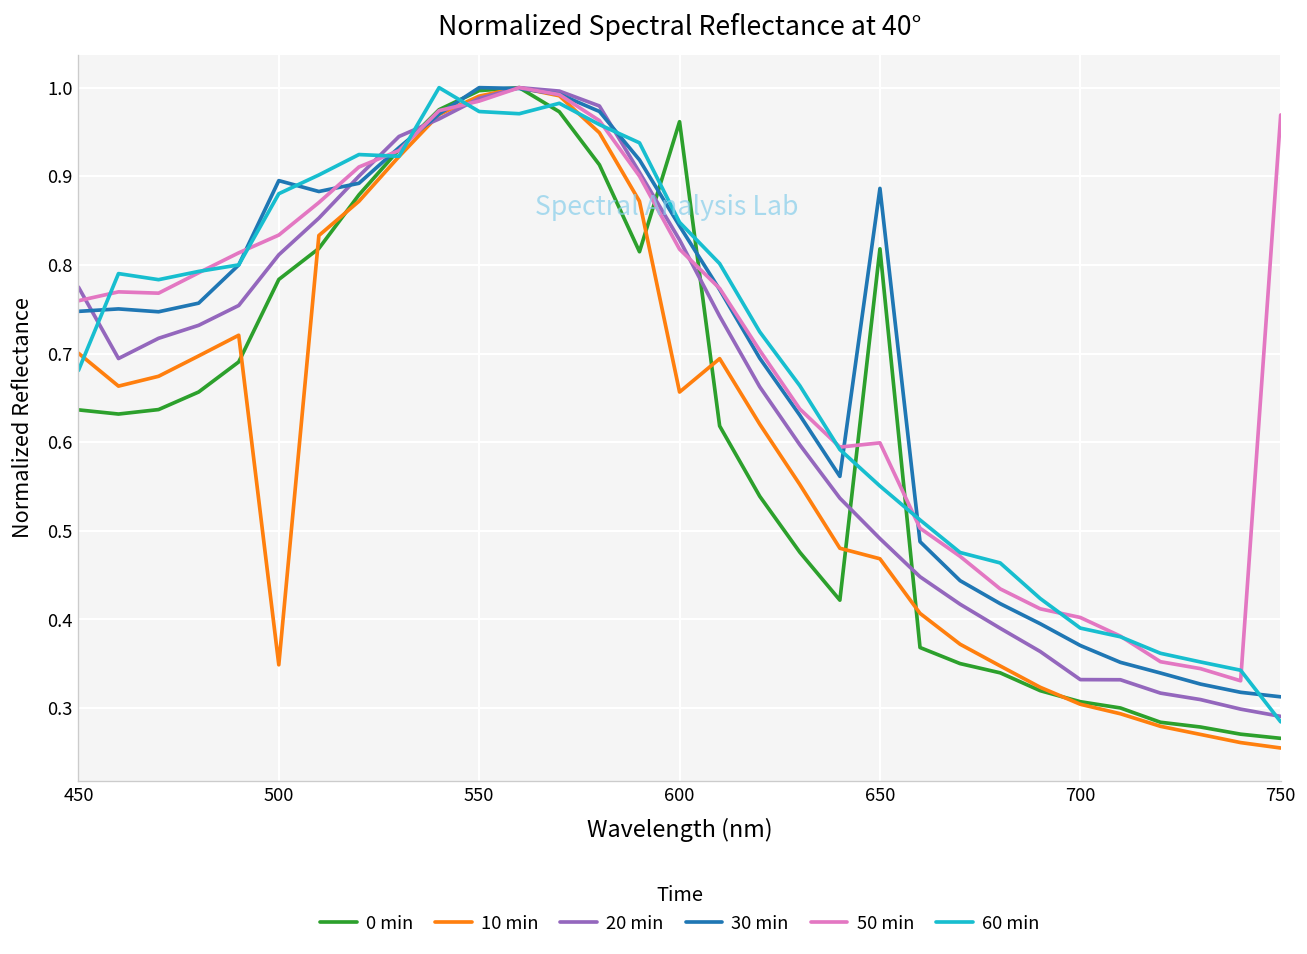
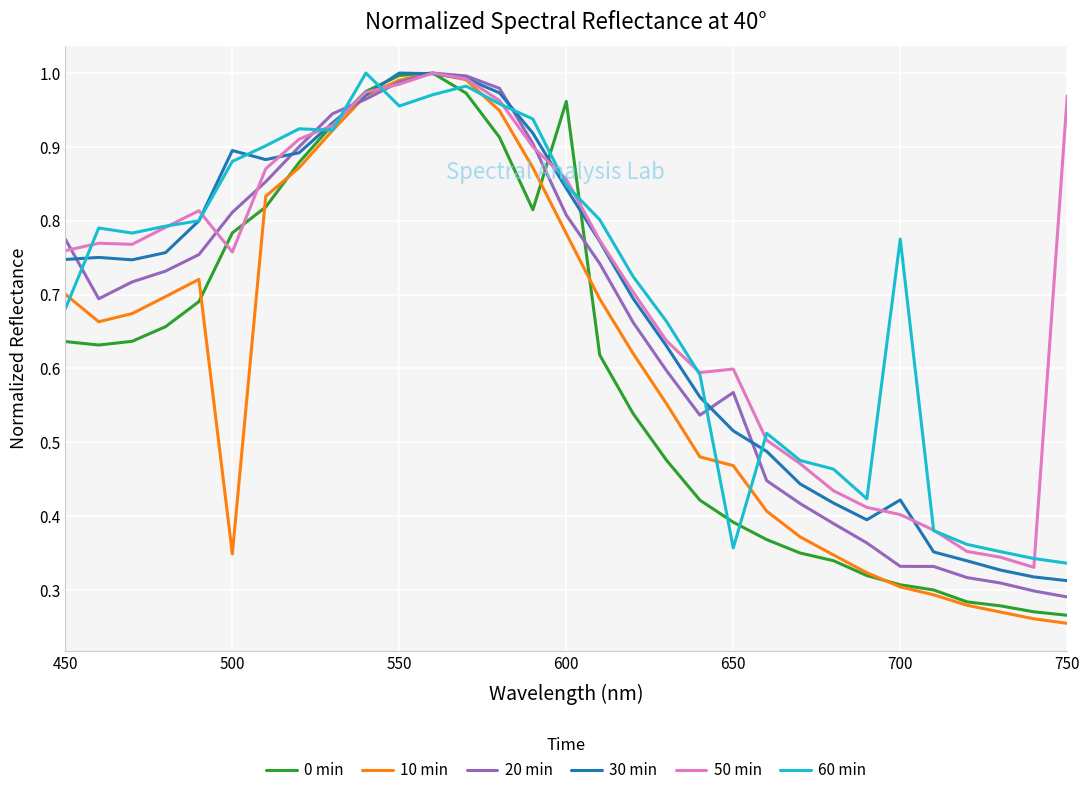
50 min, 500: 0.83 -> 0.76
60 min, 550: 0.97 -> 0.96
10 min, 600: 0.66 -> 0.78
20 min, 600: 0.83 -> 0.81
50 min, 600: 0.82 -> 0.86
0 min, 650: 0.82 -> 0.39
20 min, 650: 0.49 -> 0.57
30 min, 650: 0.89 -> 0.52
60 min, 650: 0.55 -> 0.36
30 min, 700: 0.37 -> 0.42
60 min, 700: 0.39 -> 0.78
60 min, 750: 0.28 -> 0.34
